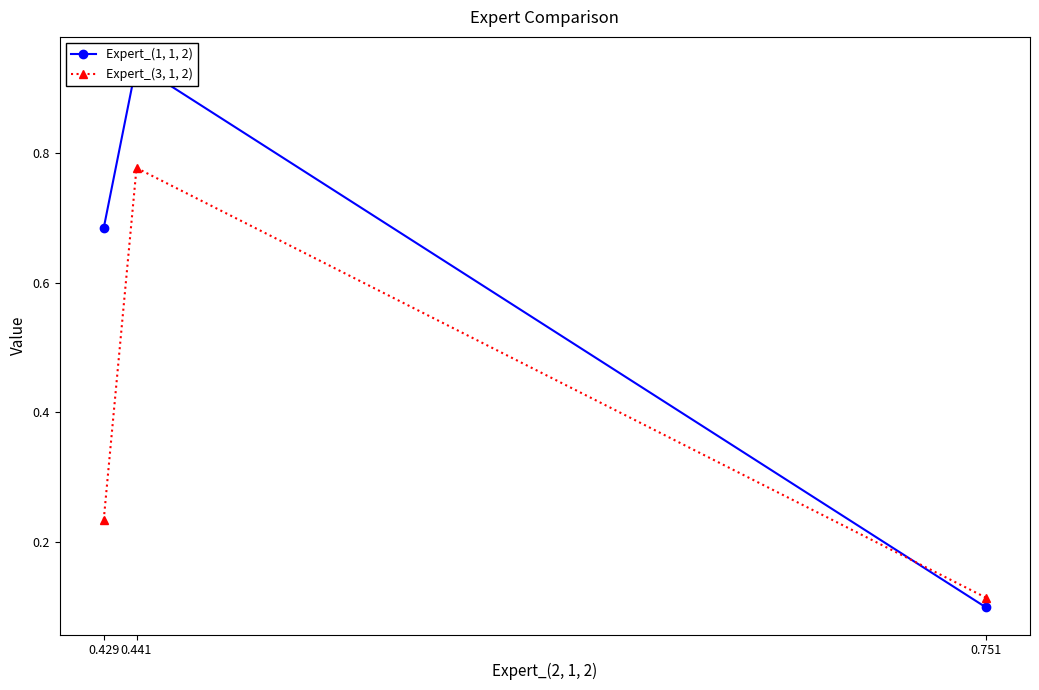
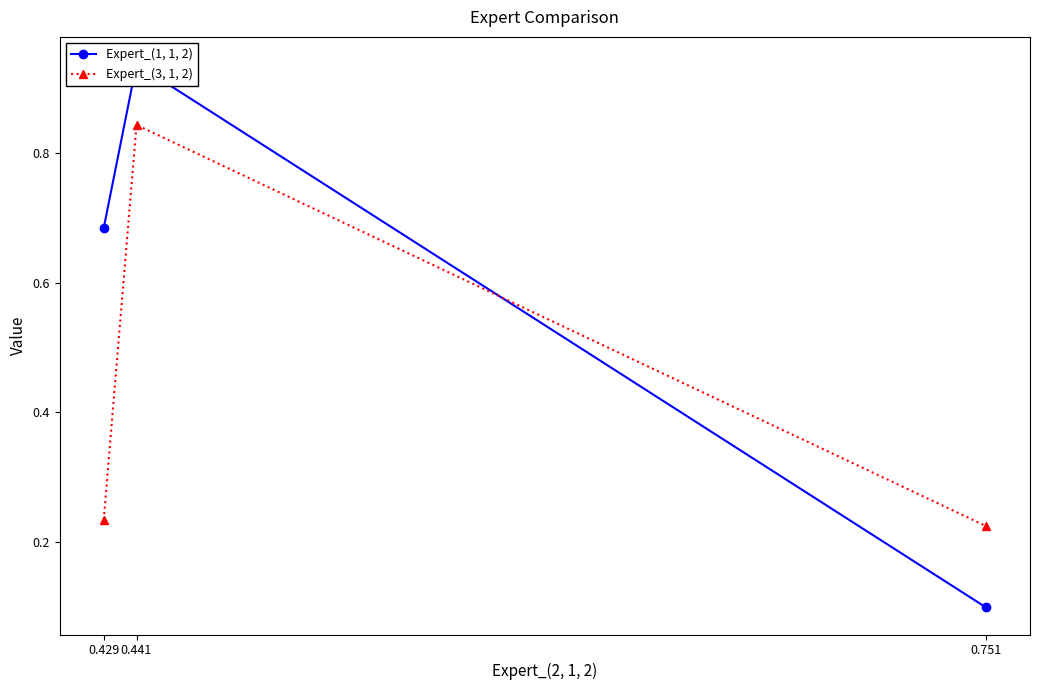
Expert_(3, 1, 2), 0.441: 0.78 -> 0.84
Expert_(3, 1, 2), 0.751: 0.11 -> 0.22
